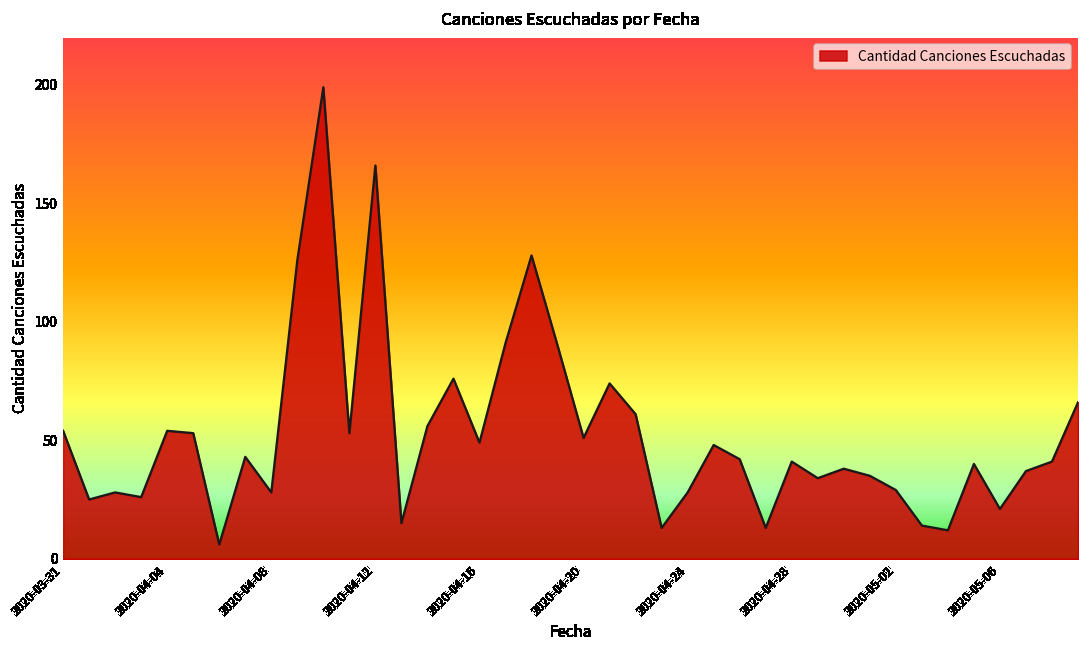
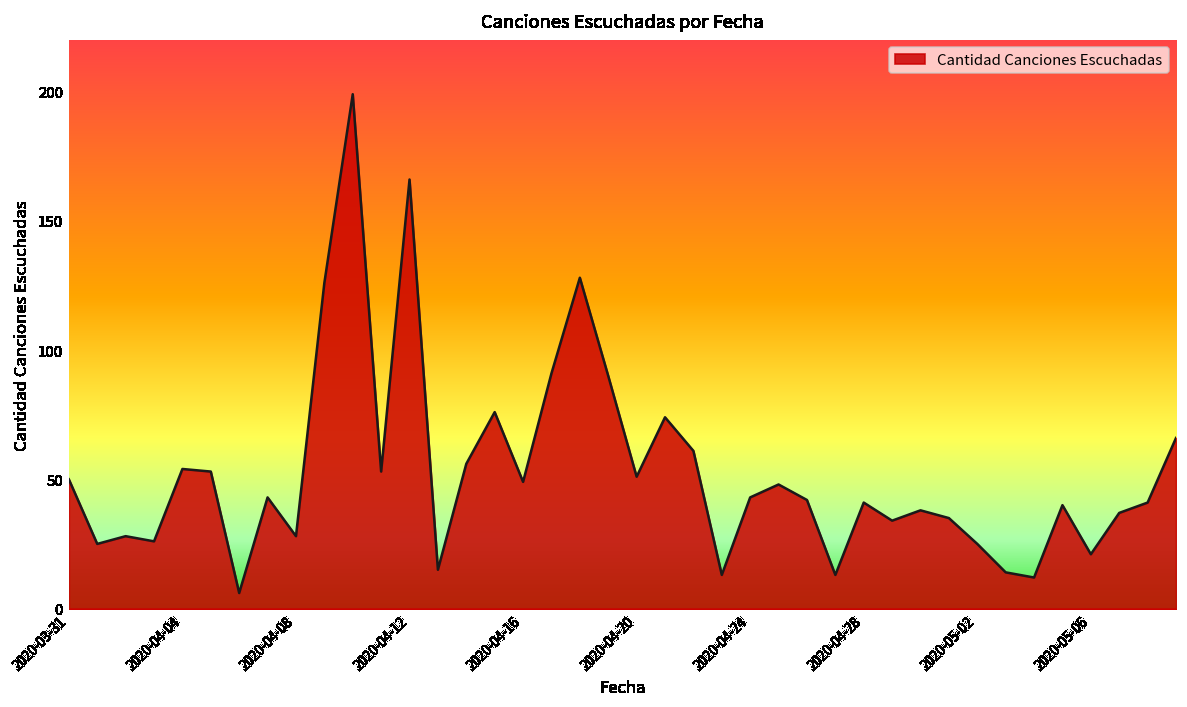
2020-03-31: 54 -> 50
2020-04-24: 28 -> 43
2020-05-02: 29 -> 25
